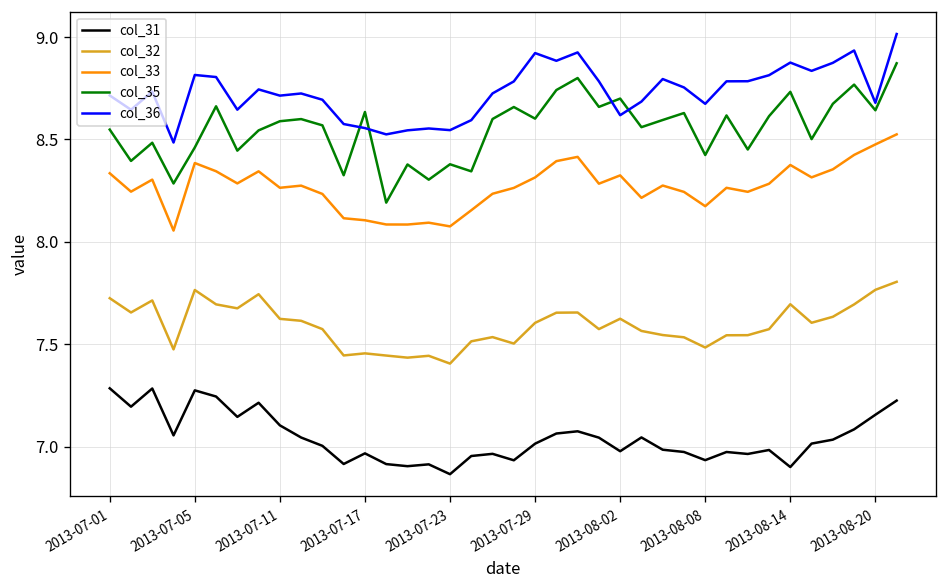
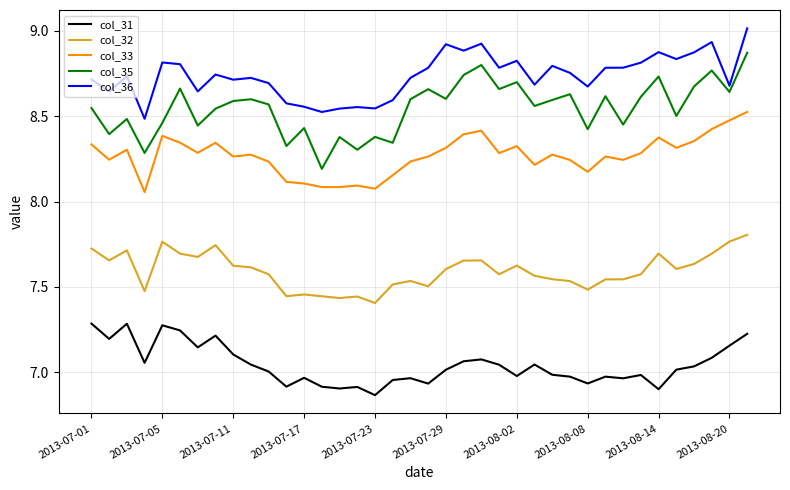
col_35, 2013-07-17: 8.63 -> 8.43
col_36, 2013-08-02: 8.62 -> 8.82
